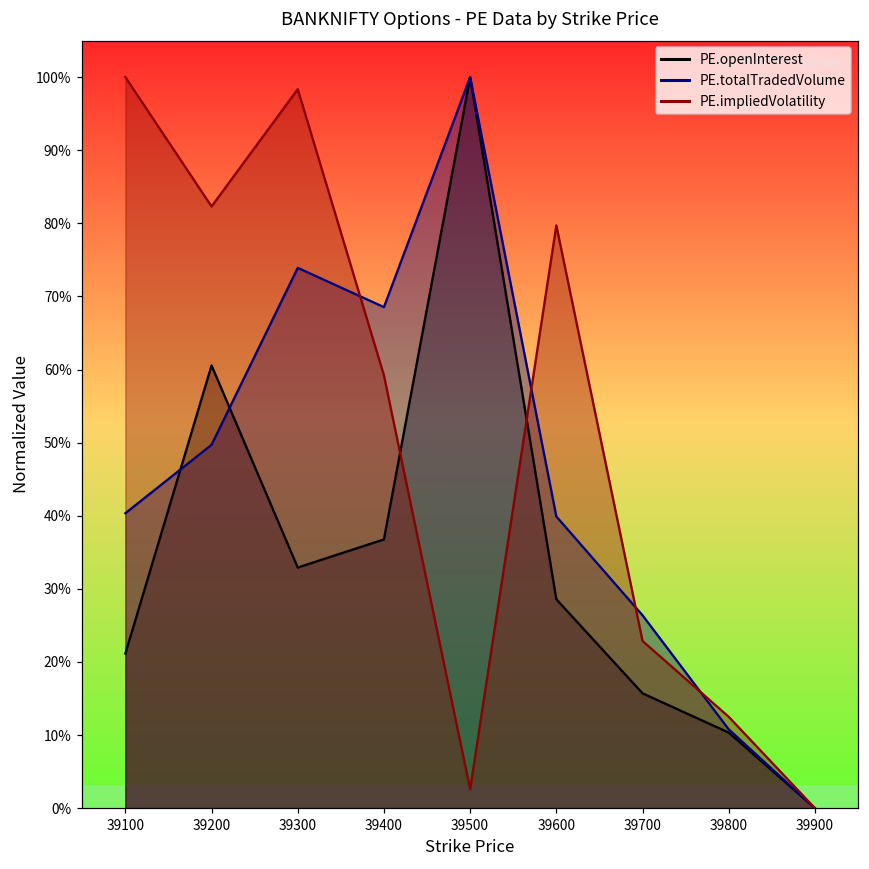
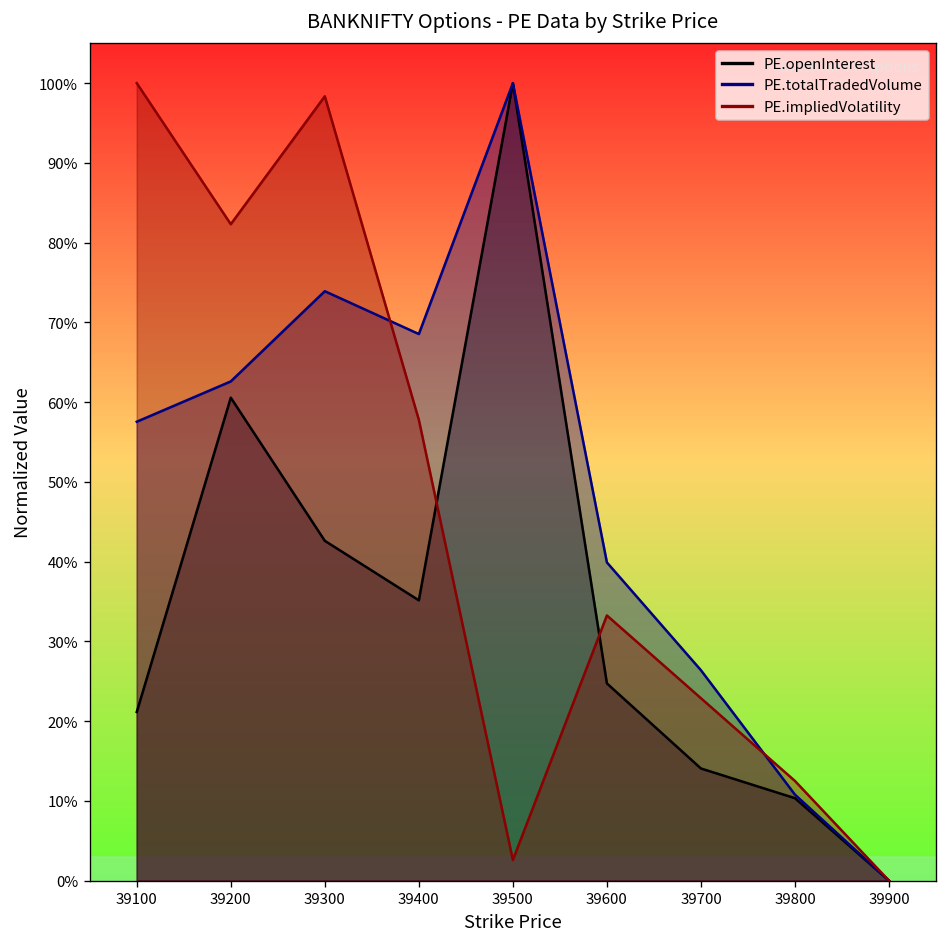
PE.totalTradedVolume, 39100: 40% -> 58%
PE.totalTradedVolume, 39200: 50% -> 63%
PE.openInterest, 39300: 33% -> 43%
PE.openInterest, 39400: 37% -> 35%
PE.impliedVolatility, 39400: 59% -> 58%
PE.openInterest, 39600: 29% -> 25%
PE.impliedVolatility, 39600: 80% -> 33%
PE.openInterest, 39700: 16% -> 14%
